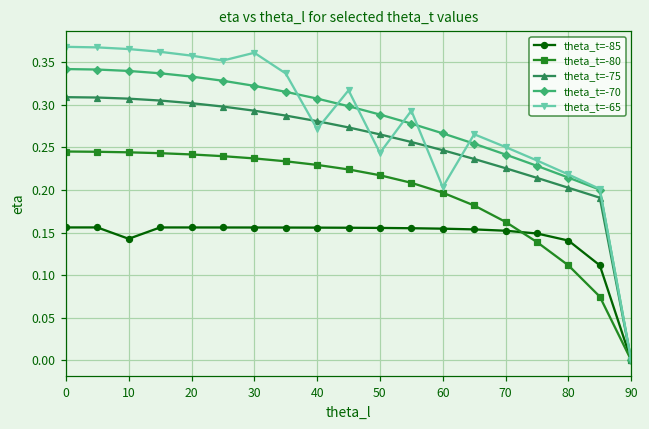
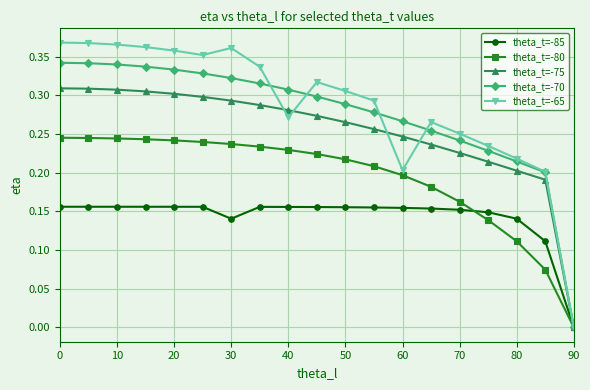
theta_t=-85, 10: 0.14 -> 0.16
theta_t=-85, 30: 0.16 -> 0.14
theta_t=-65, 50: 0.24 -> 0.31
